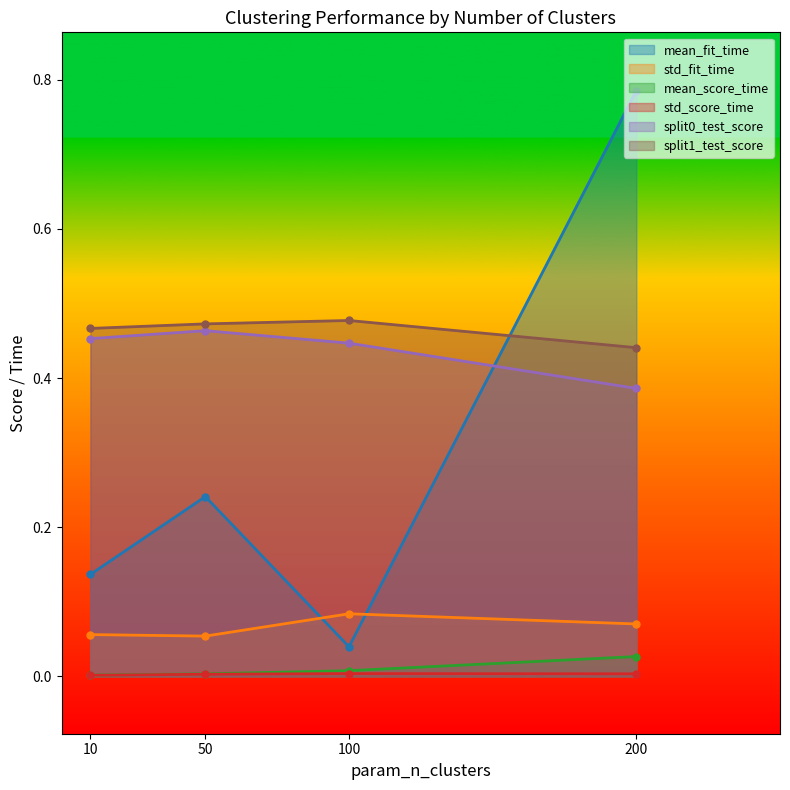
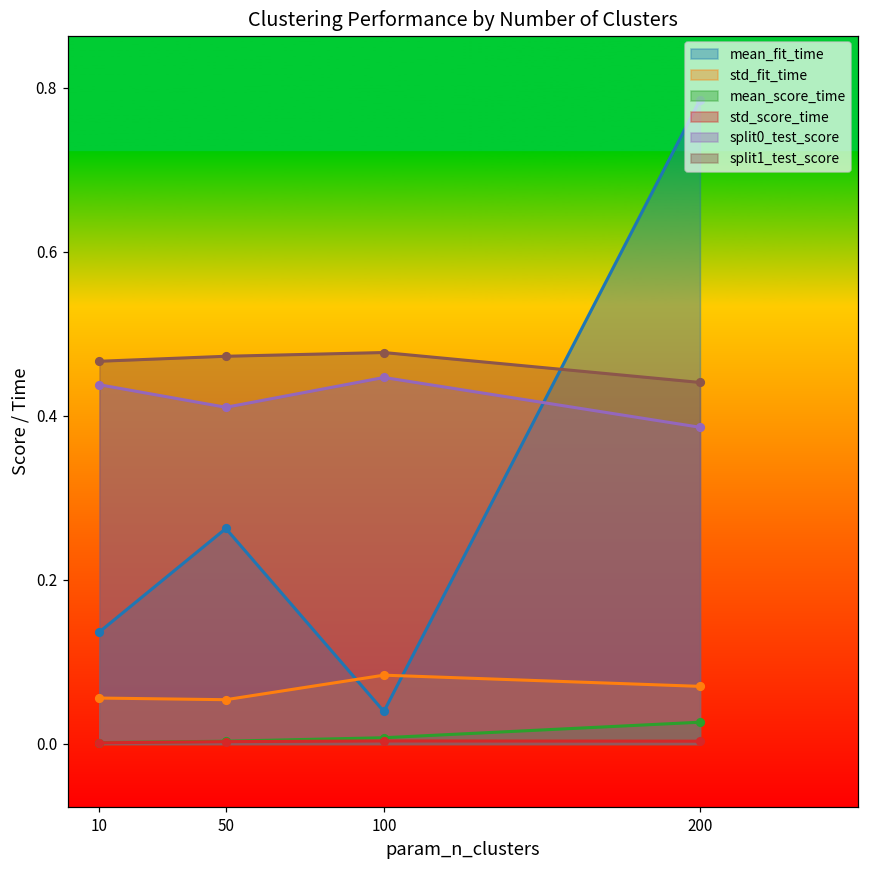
split0_test_score, 10: 0.45 -> 0.44
mean_fit_time, 50: 0.24 -> 0.26
split0_test_score, 50: 0.46 -> 0.41
